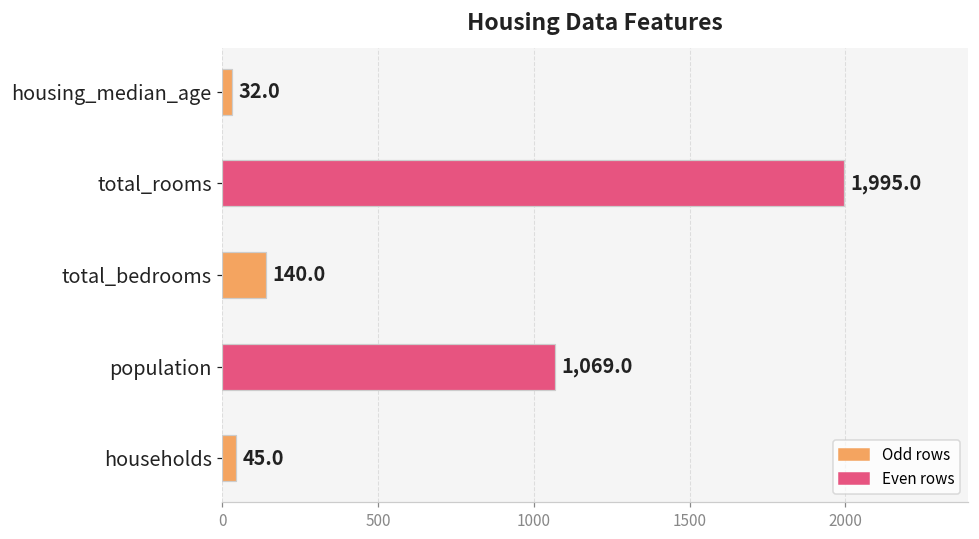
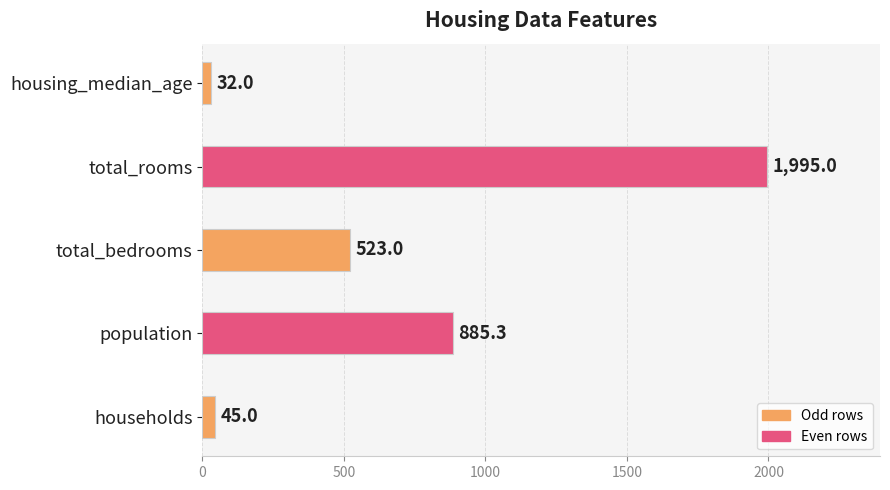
total_bedrooms: 140.0 -> 523.0
population: 1,069.0 -> 885.3
